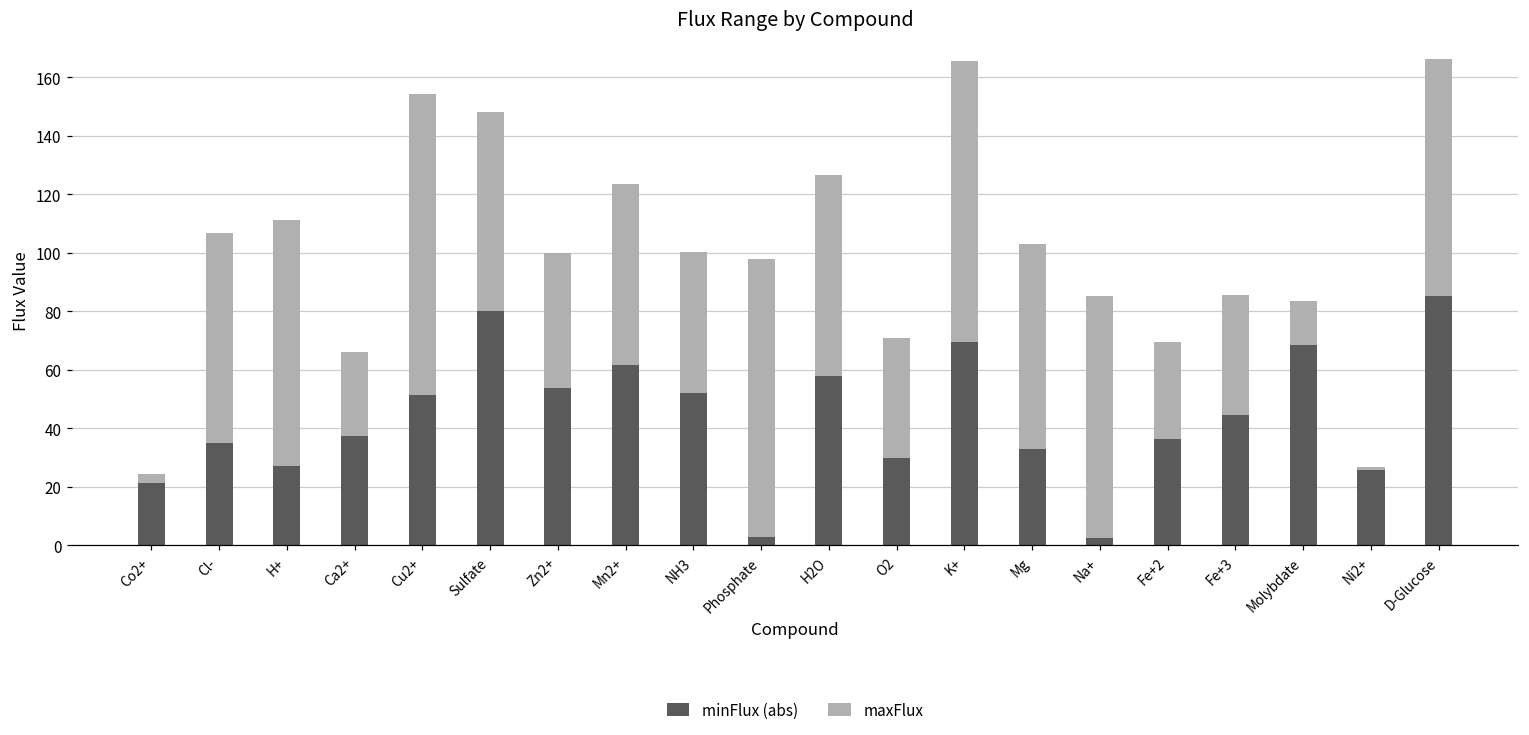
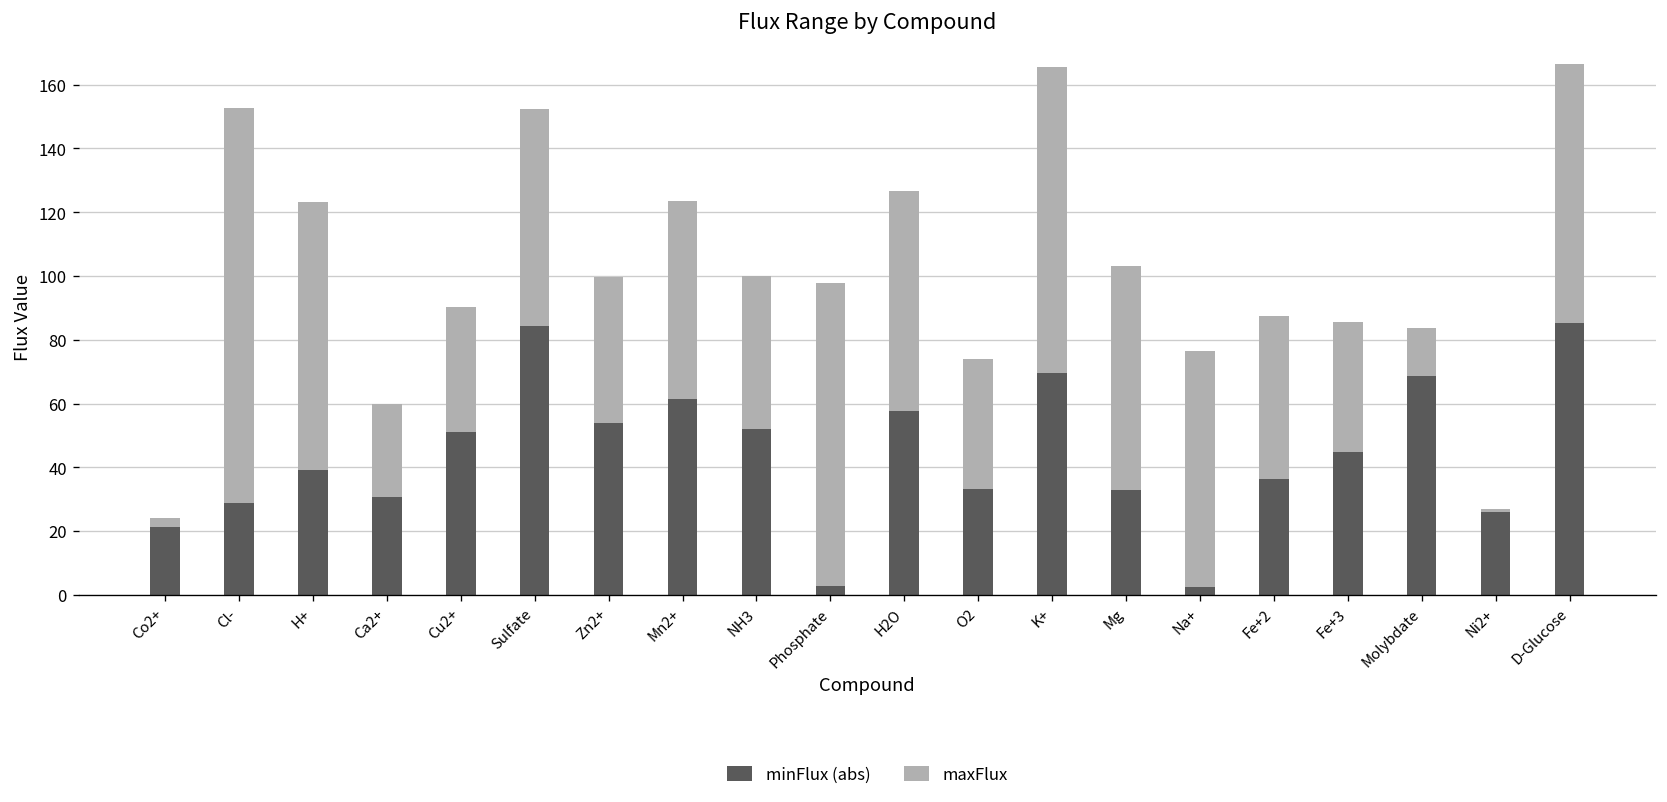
minFlux (abs), Cl-: 35 -> 29
maxFlux, Cl-: 72 -> 124
minFlux (abs), H+: 27 -> 39
minFlux (abs), Ca2+: 37 -> 31
maxFlux, Cu2+: 103 -> 39
minFlux (abs), Sulfate: 80 -> 84
minFlux (abs), O2: 30 -> 33
maxFlux, Na+: 83 -> 74
maxFlux, Fe+2: 33 -> 51
